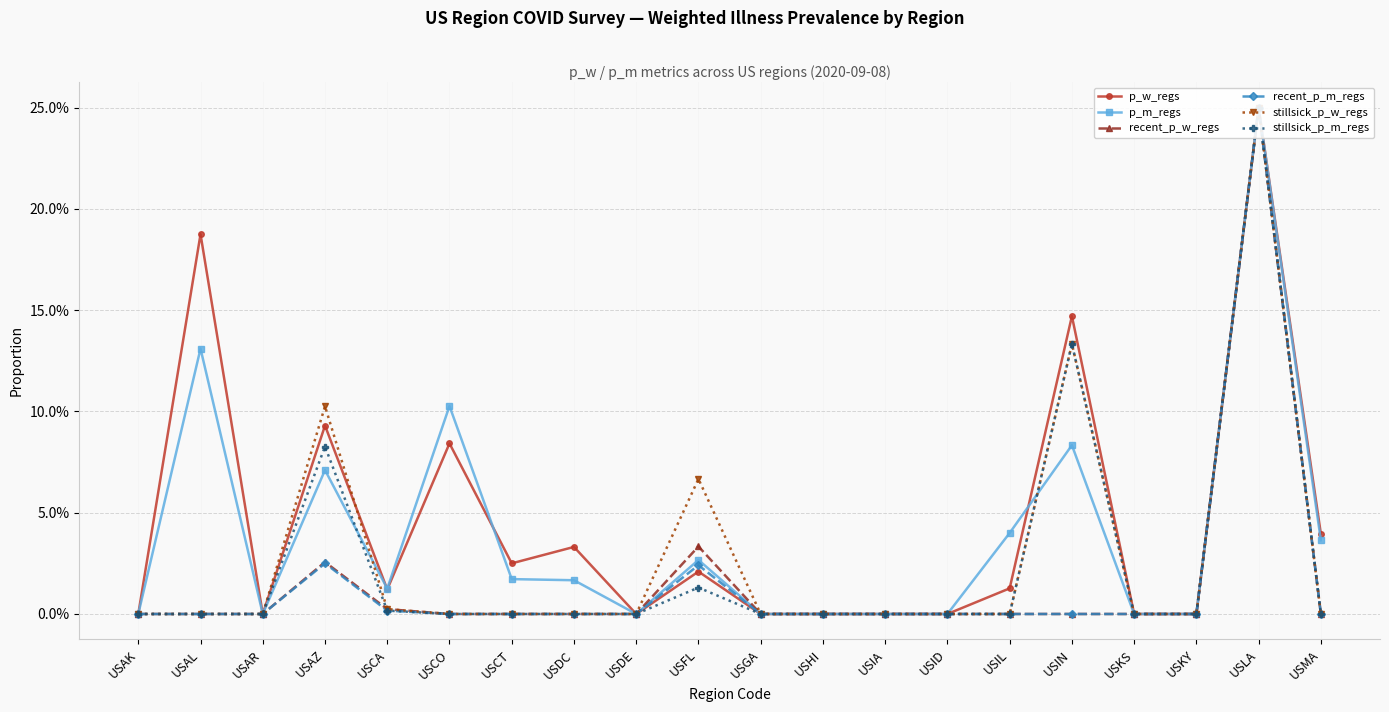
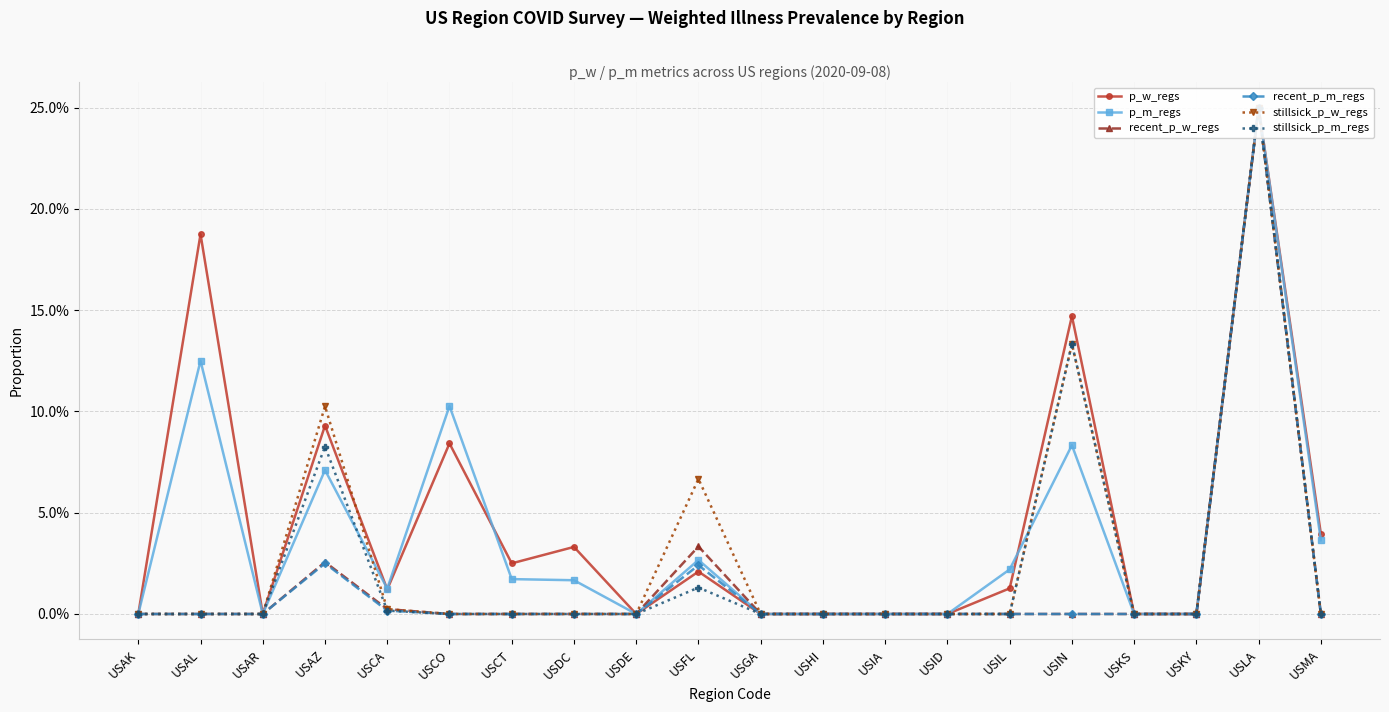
p_m_regs, USAL: 13.1% -> 12.5%
p_m_regs, USIL: 4.0% -> 2.2%
